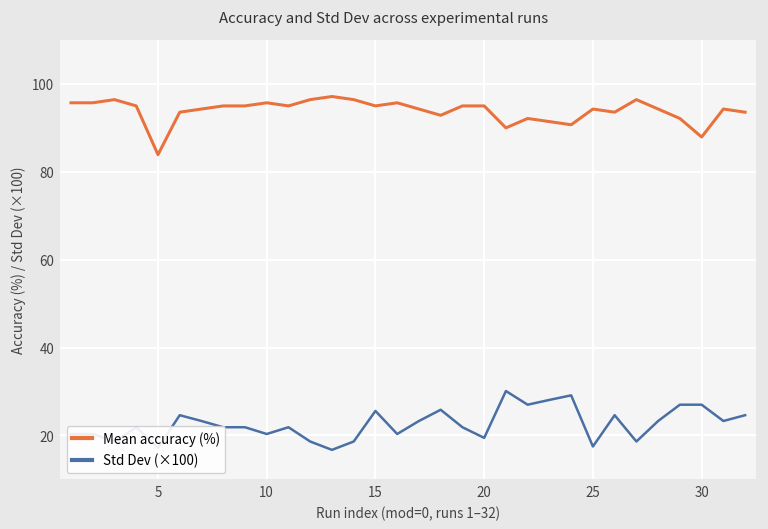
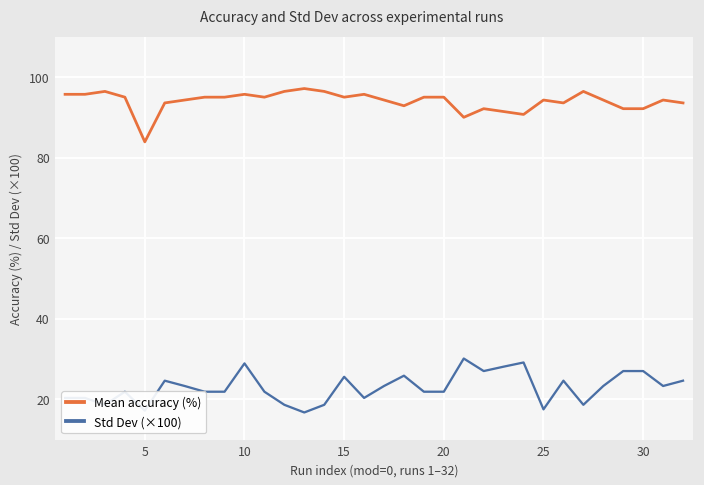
Std Dev (×100), 10: 20 -> 29
Std Dev (×100), 20: 19 -> 22
Mean accuracy (%), 30: 88 -> 92
